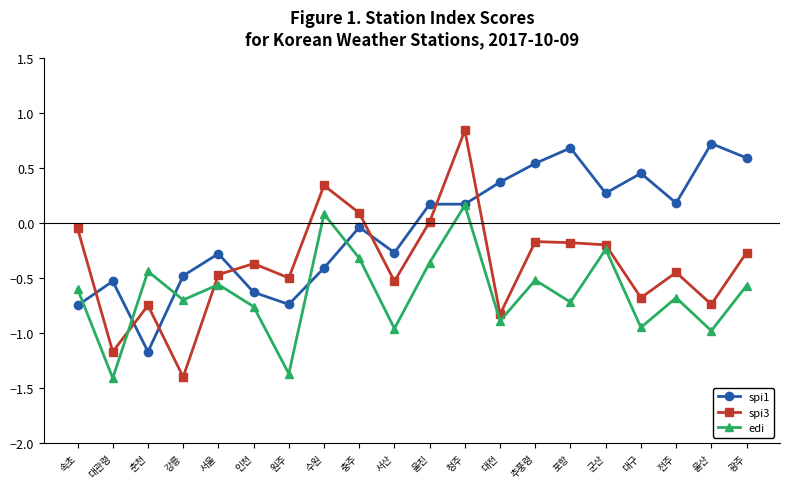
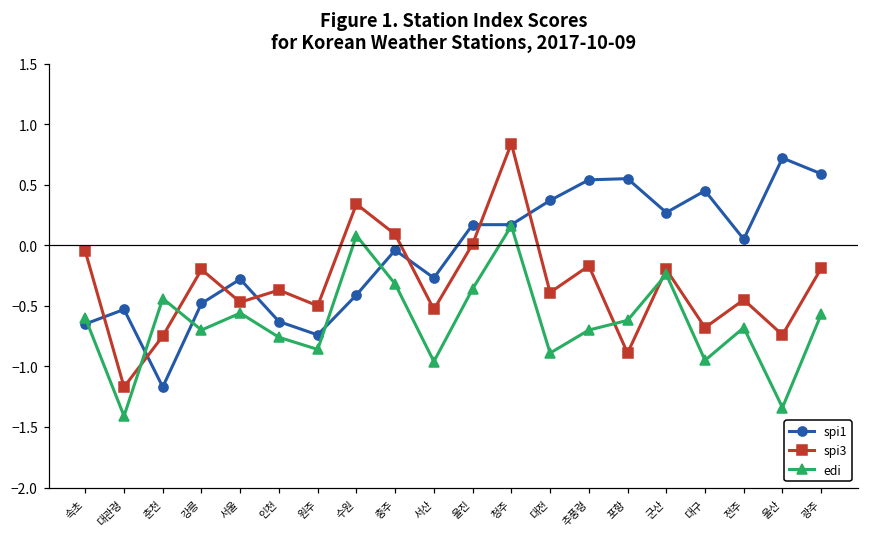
spi1, 속초: -0.75 -> -0.65
spi3, 강릉: -1.4 -> -0.2
edi, 원주: -1.37 -> -0.86
spi3, 대전: -0.83 -> -0.39
edi, 추풍령: -0.52 -> -0.70
spi1, 포항: 0.68 -> 0.55
spi3, 포항: -0.18 -> -0.89
edi, 포항: -0.72 -> -0.62
spi1, 전주: 0.18 -> 0.05
edi, 울산: -0.98 -> -1.34
spi3, 광주: -0.27 -> -0.19
